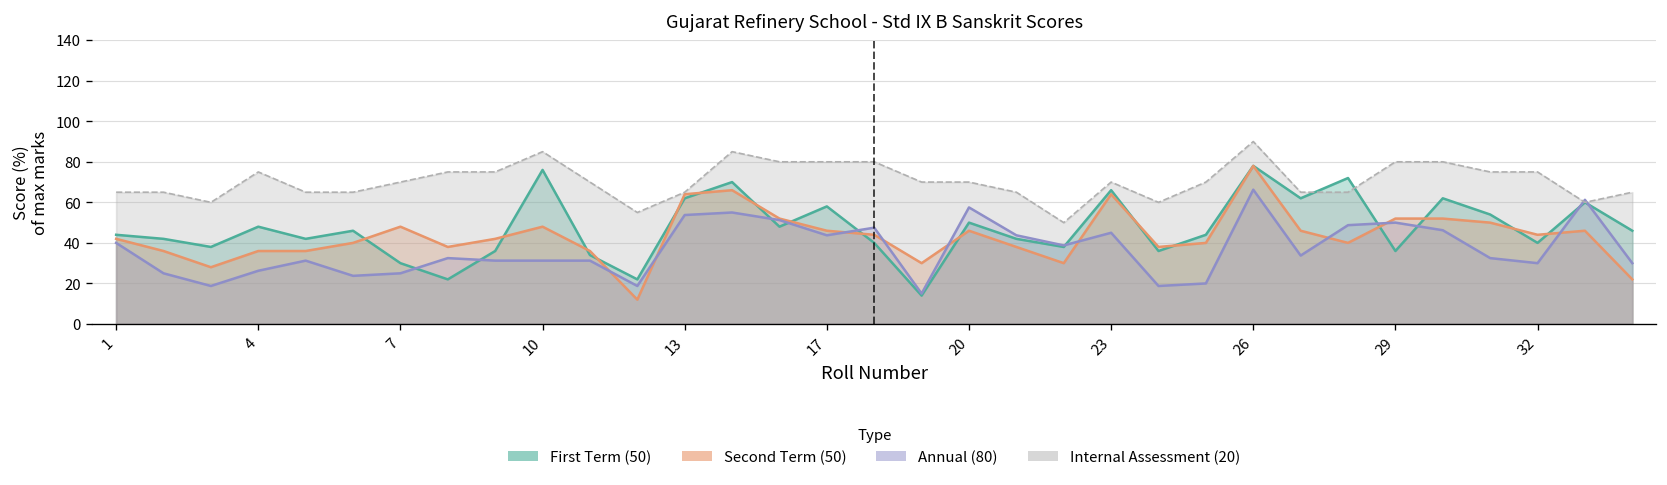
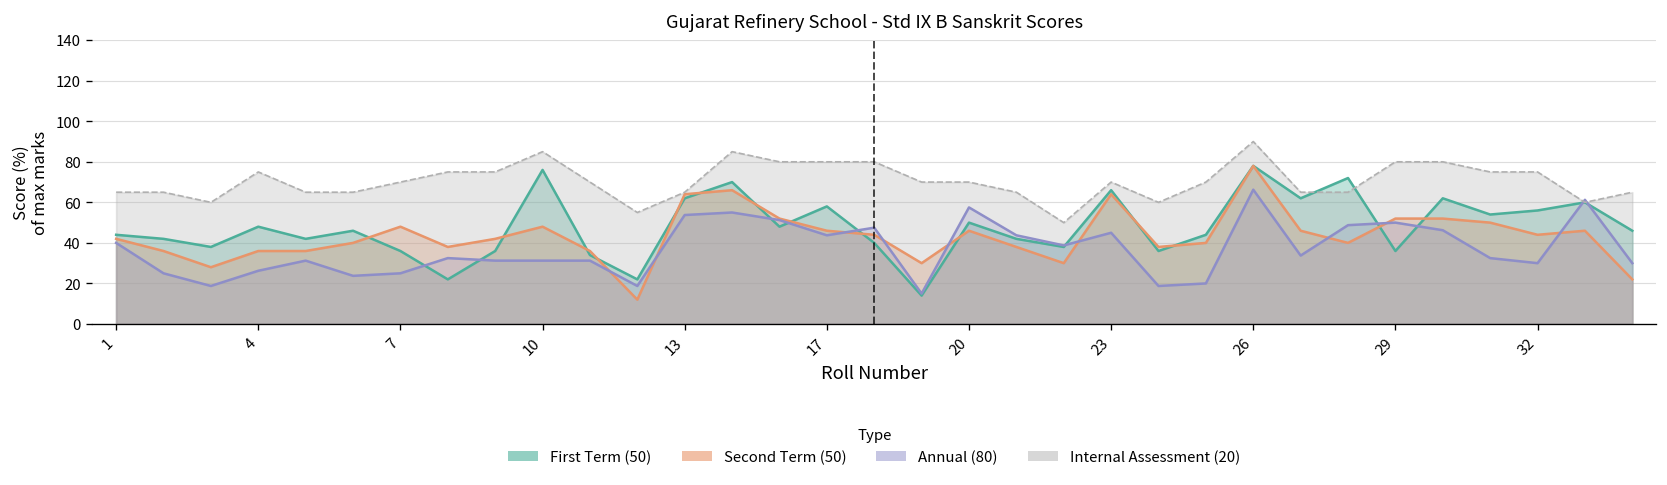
First Term (50), 7: 30 -> 36
First Term (50), 32: 40 -> 56
